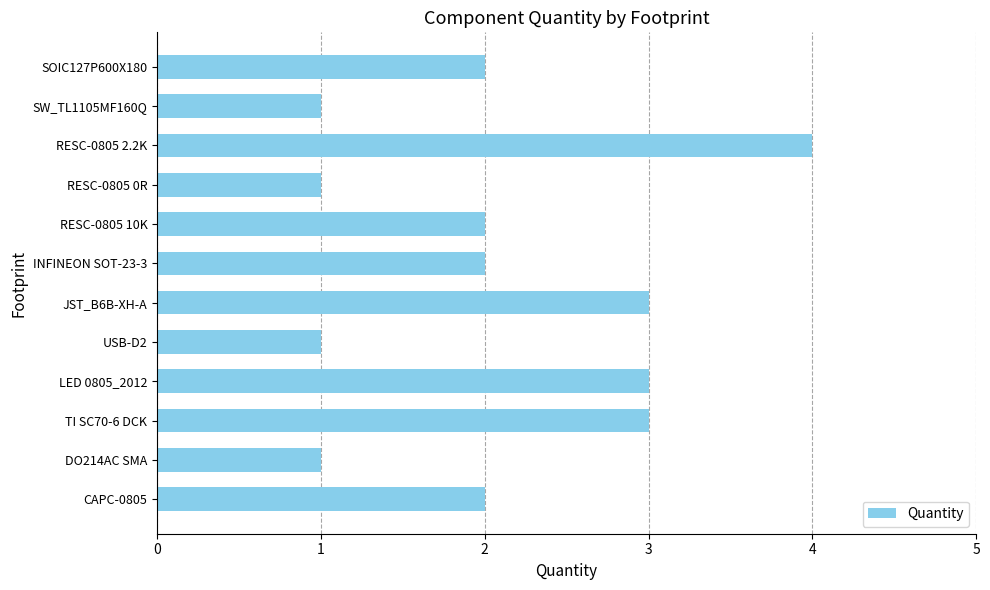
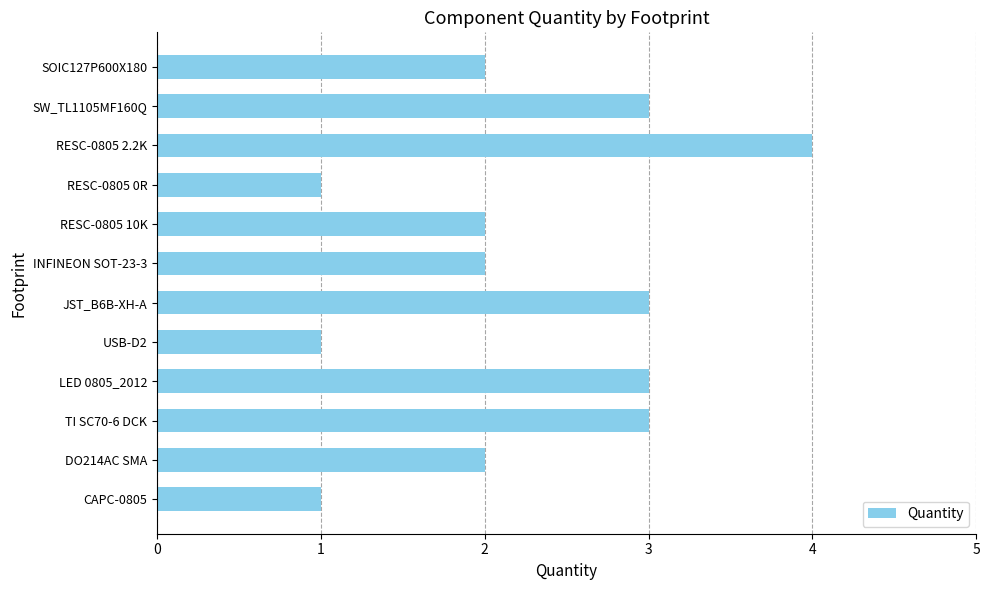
SW_TL1105MF160Q: 1 -> 3
DO214AC SMA: 1 -> 2
CAPC-0805: 2 -> 1
